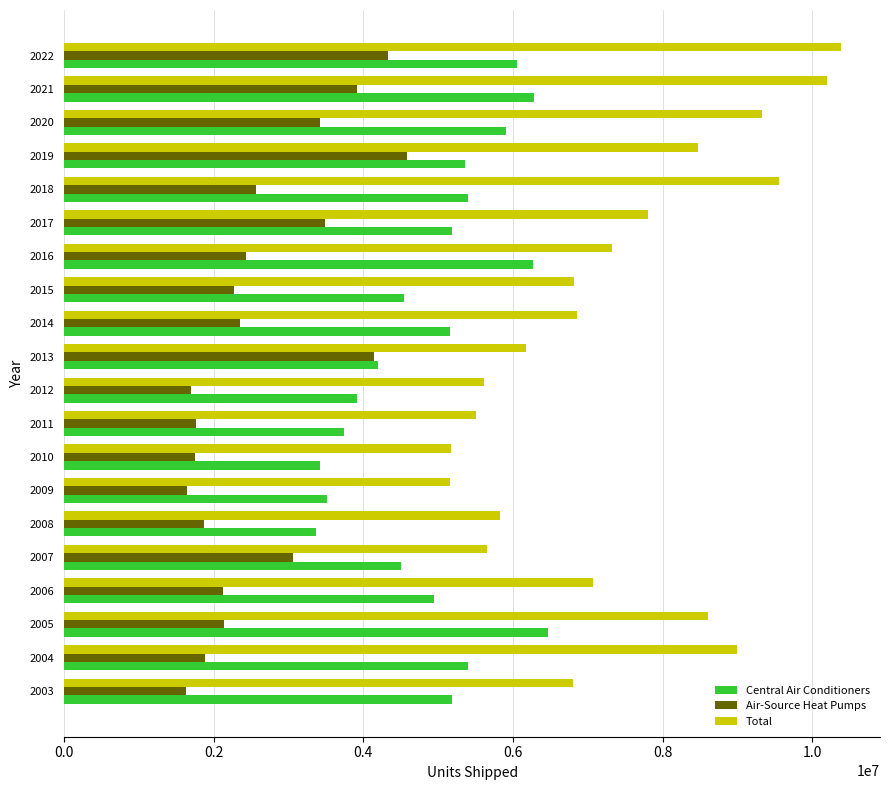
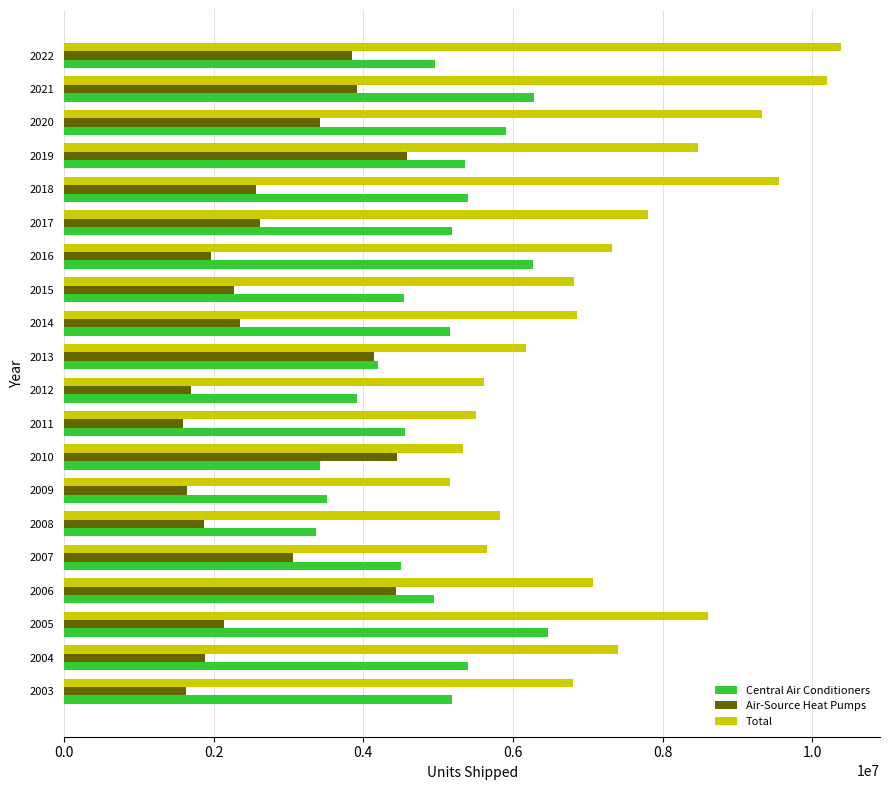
Air-Source Heat Pumps, 2022: 4300000 -> 3900000
Central Air Conditioners, 2022: 6100000 -> 5000000
Air-Source Heat Pumps, 2017: 3500000 -> 2600000
Air-Source Heat Pumps, 2016: 2400000 -> 2000000
Air-Source Heat Pumps, 2011: 1800000 -> 1600000
Central Air Conditioners, 2011: 3700000 -> 4600000
Total, 2010: 5200000 -> 5300000
Air-Source Heat Pumps, 2010: 1700000 -> 4500000
Air-Source Heat Pumps, 2006: 2100000 -> 4400000
Total, 2004: 9000000 -> 7400000
